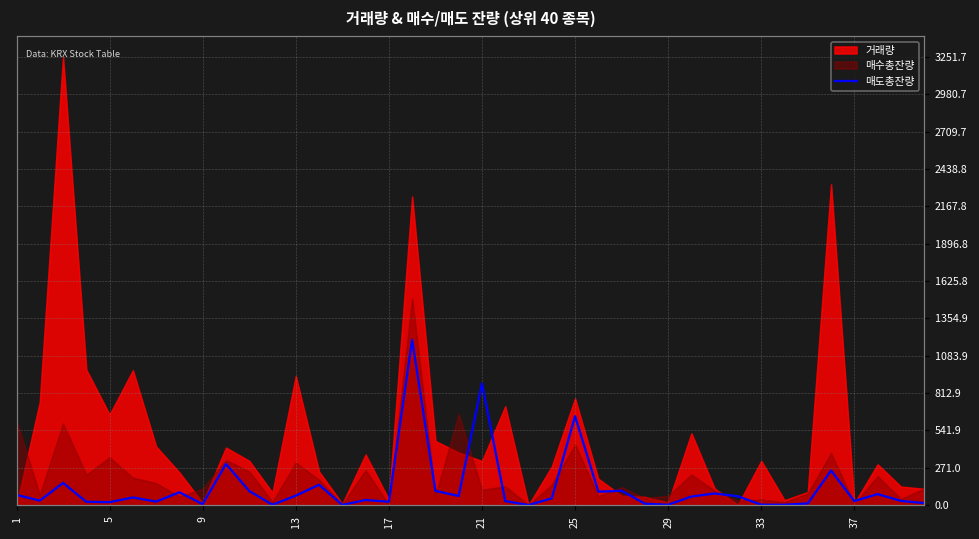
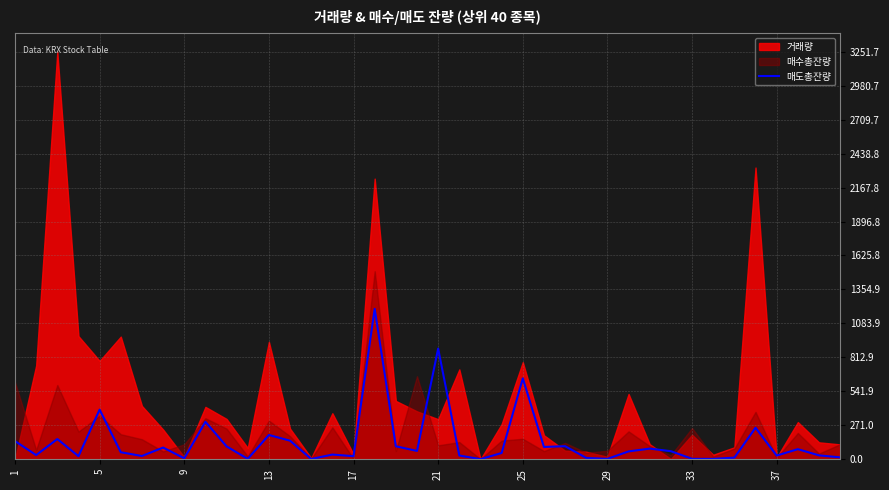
매도총잔량, 1: 70 -> 150
매도총잔량, 5: 20 -> 400
거래량, 5: 660 -> 790
매도총잔량, 13: 70 -> 190
매수총잔량, 25: 440 -> 160
거래량, 33: 320 -> 200
매수총잔량, 33: 40 -> 250
